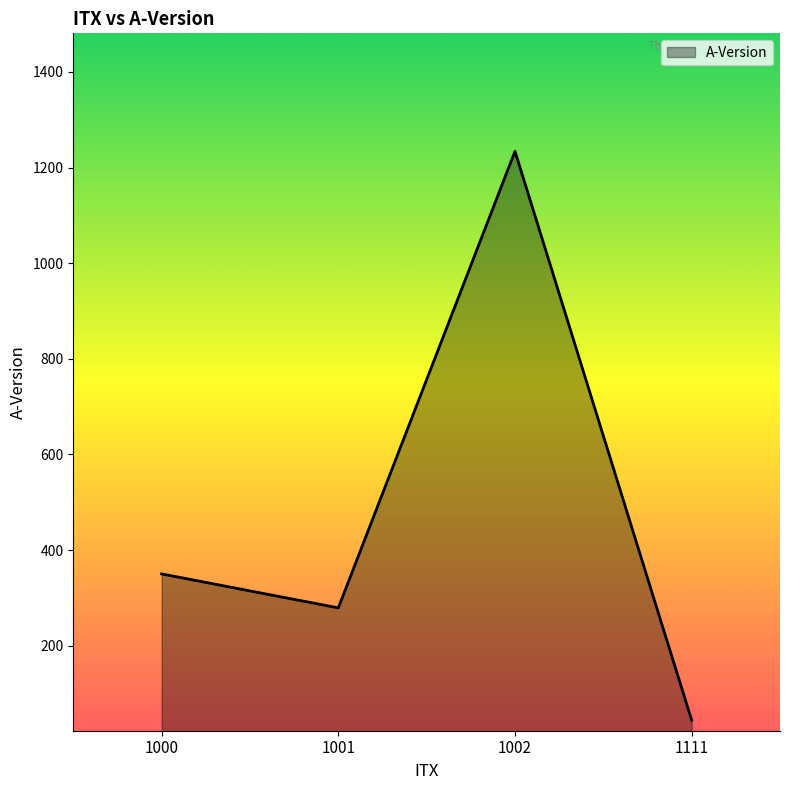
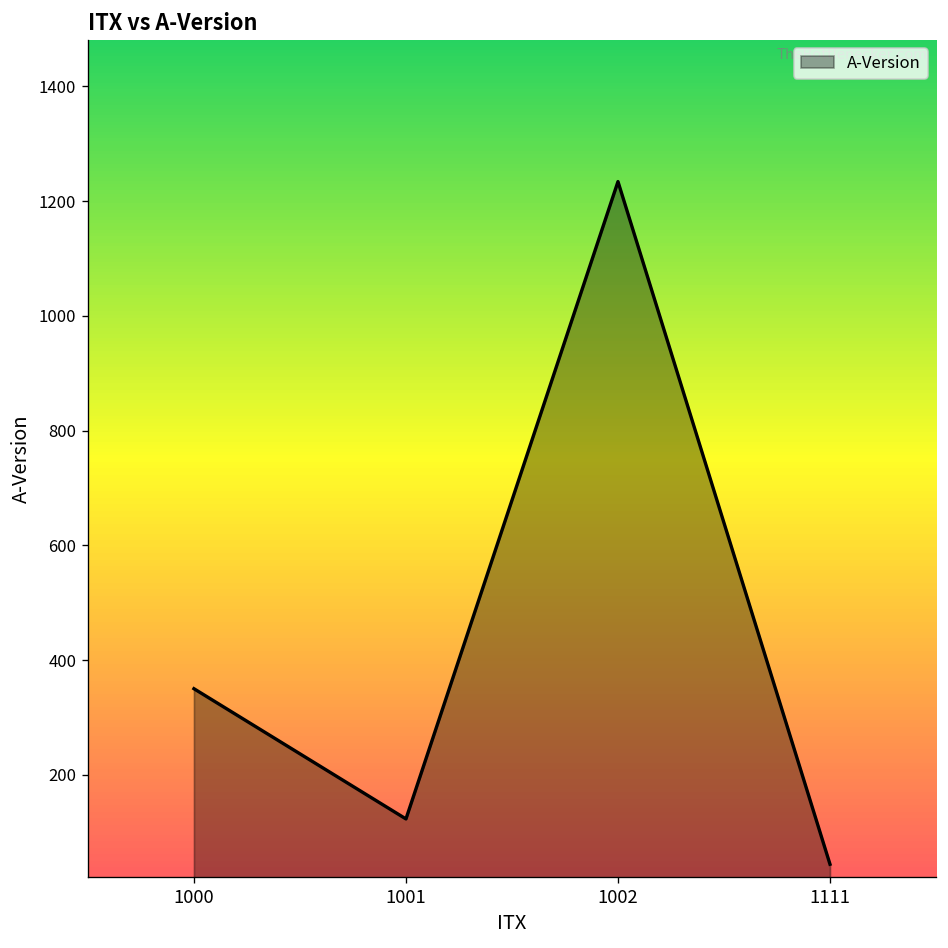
1001: 280 -> 120
